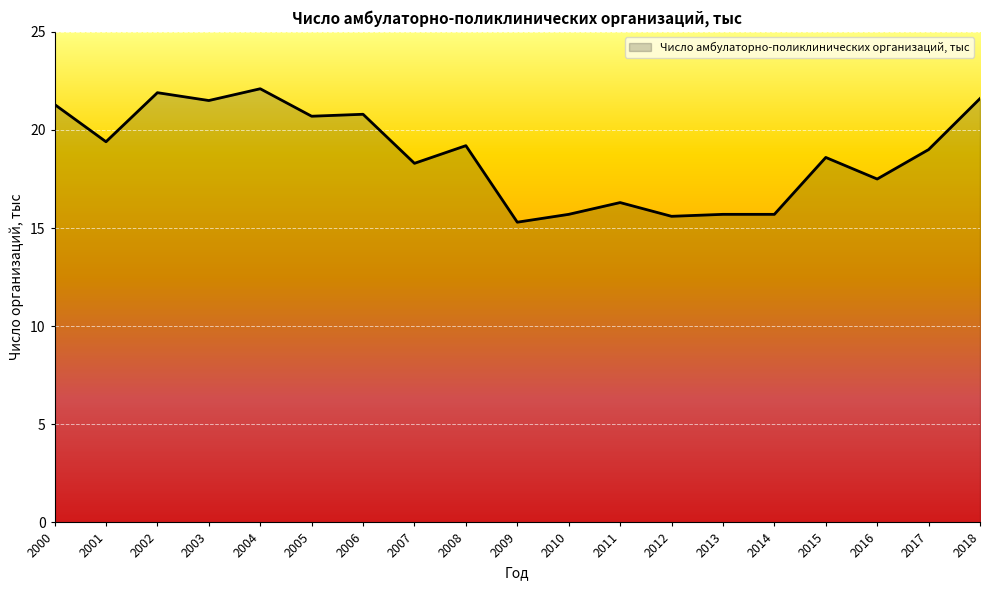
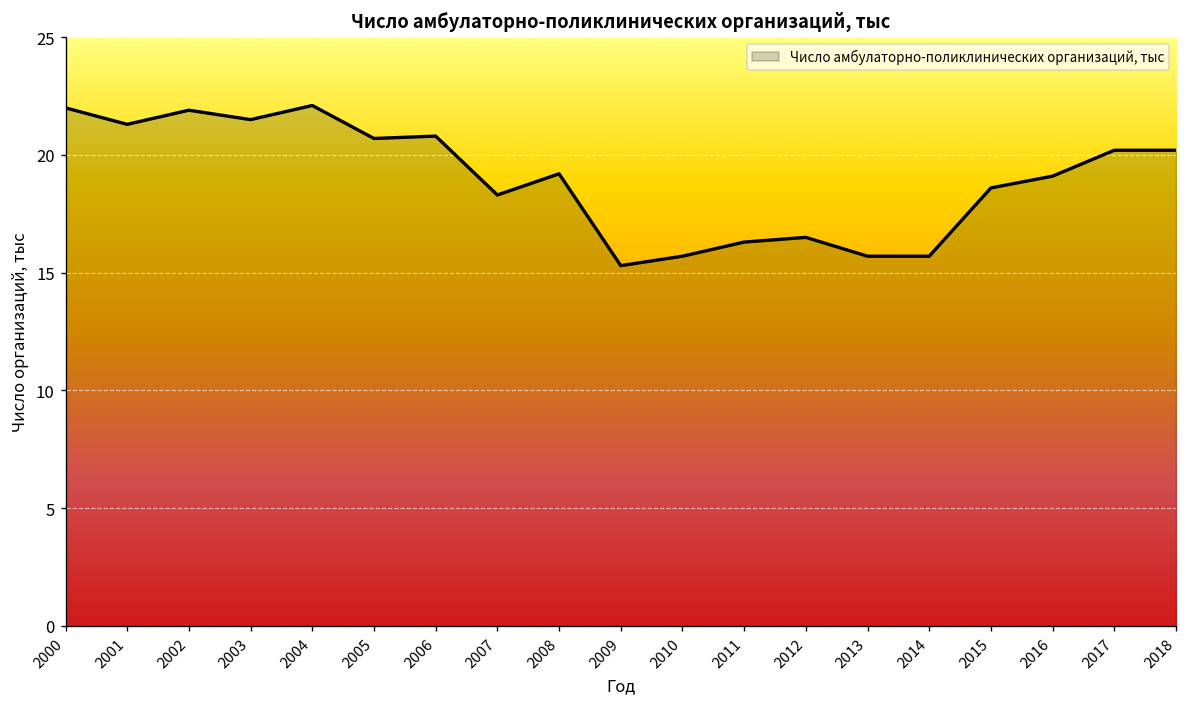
2000: 21.3 -> 22.0
2001: 19.4 -> 21.3
2012: 15.6 -> 16.5
2016: 17.5 -> 19.1
2017: 19.0 -> 20.2
2018: 21.6 -> 20.2
